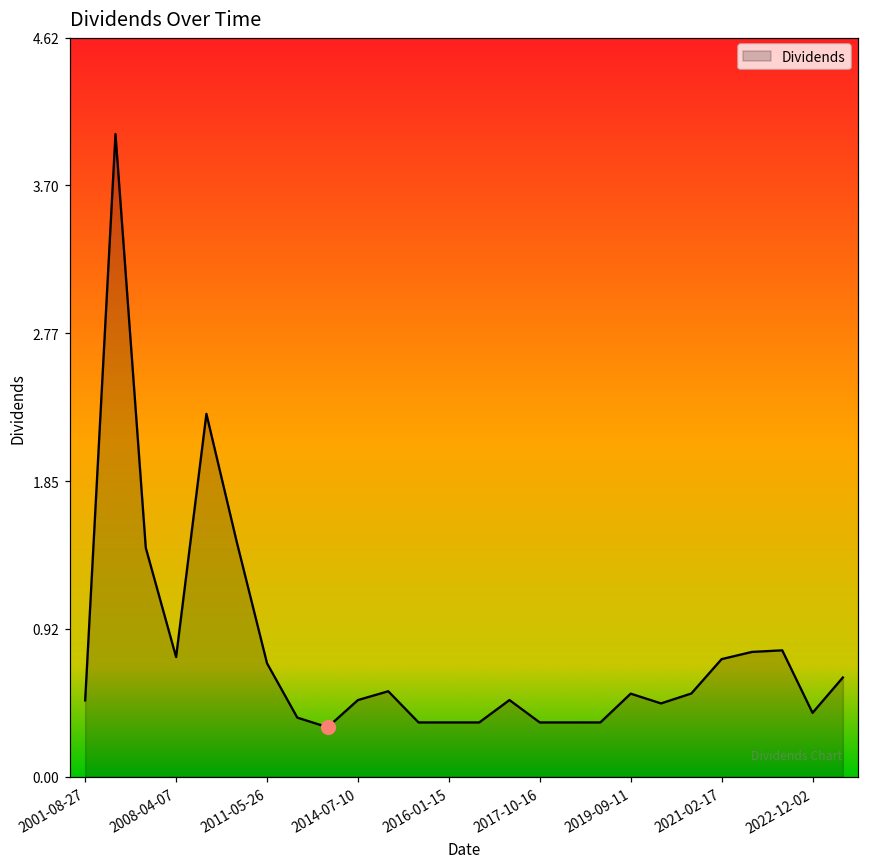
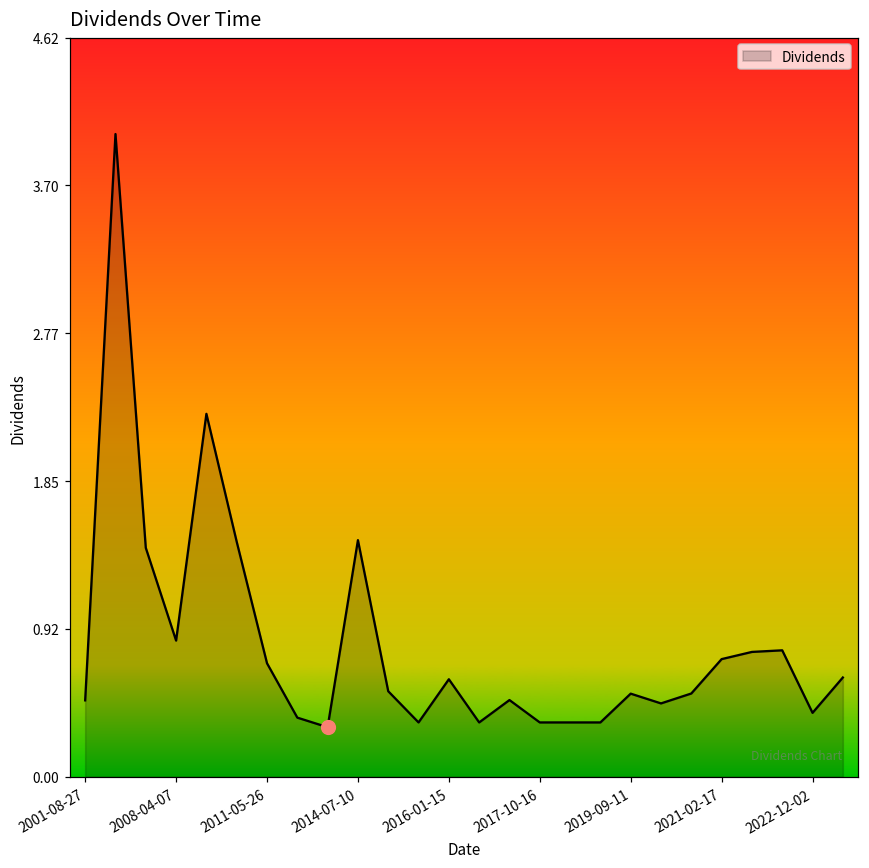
Dividends, 2008-04-07: 0.75 -> 0.85
Dividends, 2014-07-10: 0.48 -> 1.48
Dividends, 2016-01-15: 0.34 -> 0.61
